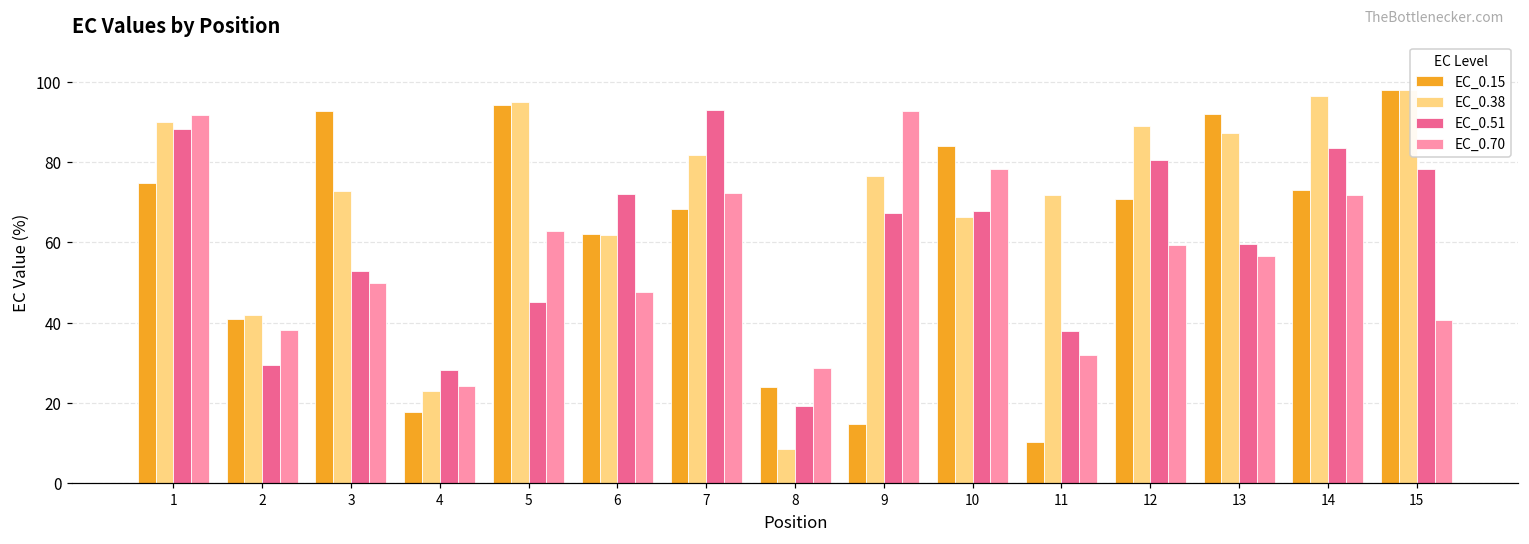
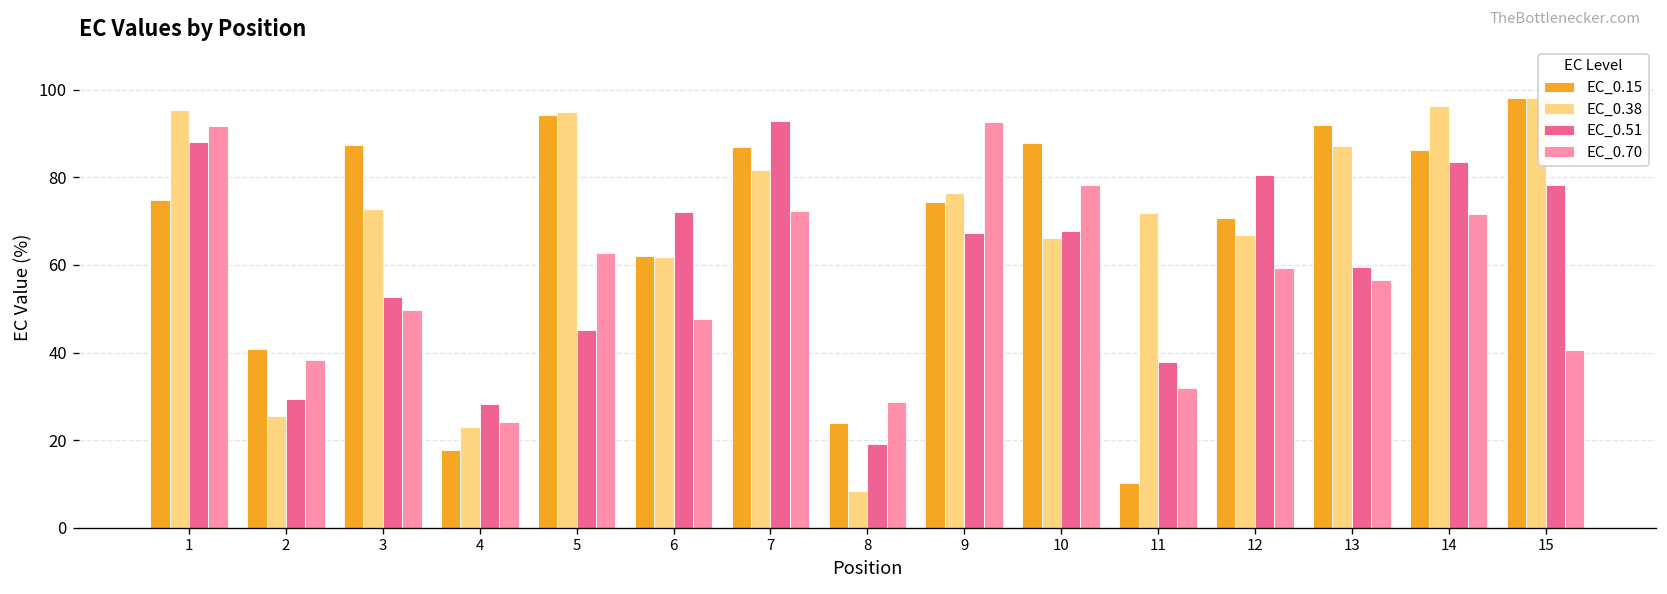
EC_0.38, 1: 90 -> 95
EC_0.38, 2: 42 -> 25
EC_0.15, 3: 93 -> 87
EC_0.15, 7: 68 -> 87
EC_0.15, 9: 15 -> 74
EC_0.15, 10: 84 -> 88
EC_0.38, 12: 89 -> 67
EC_0.15, 14: 73 -> 86
